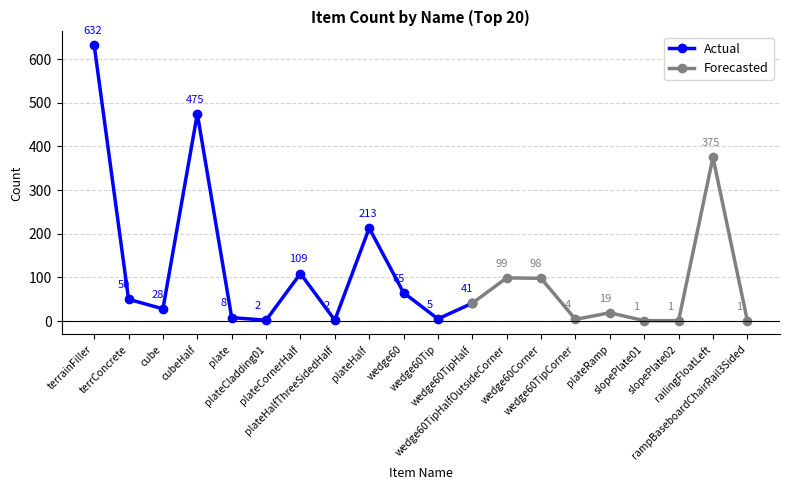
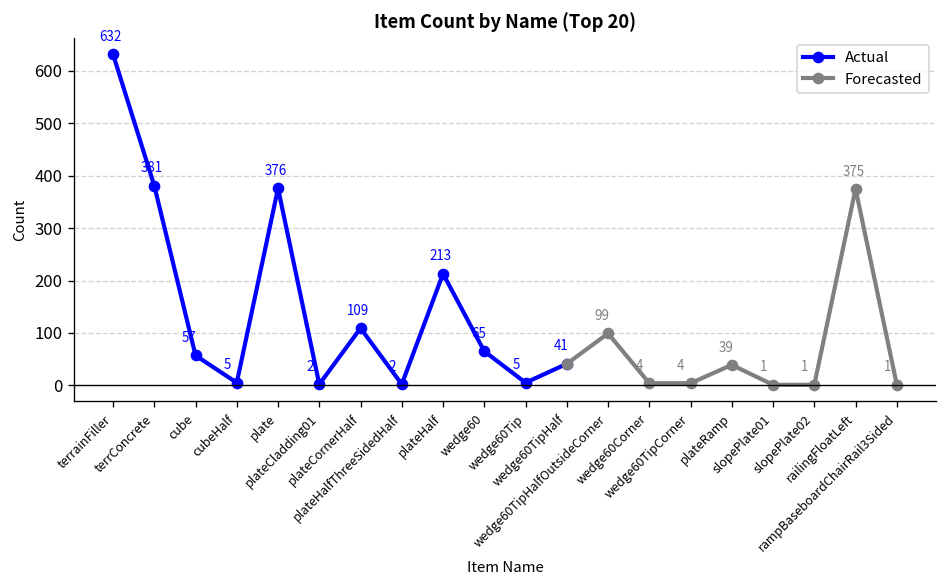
Actual, terrConcrete: 50 -> 381
Actual, cube: 28 -> 57
Actual, cubeHalf: 475 -> 5
Actual, plate: 8 -> 376
Forecasted, wedge60Corner: 98 -> 4
Forecasted, plateRamp: 19 -> 39
